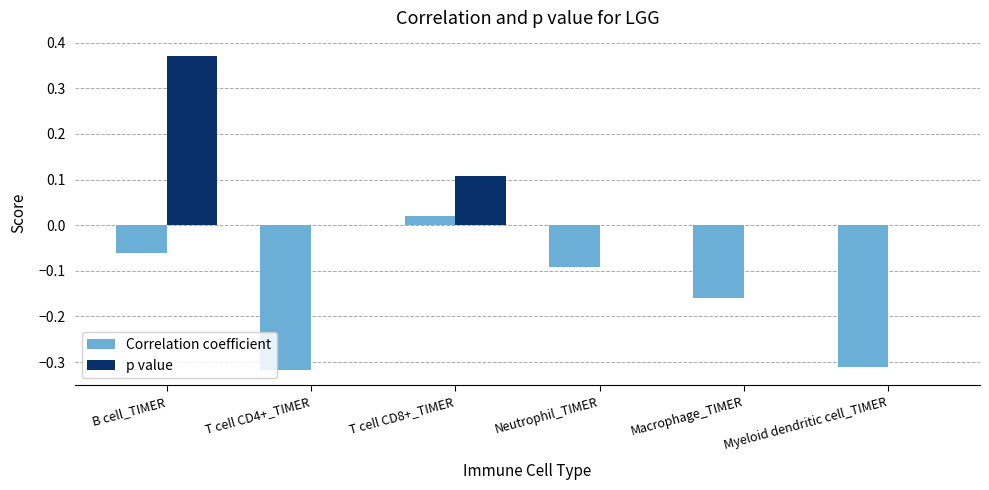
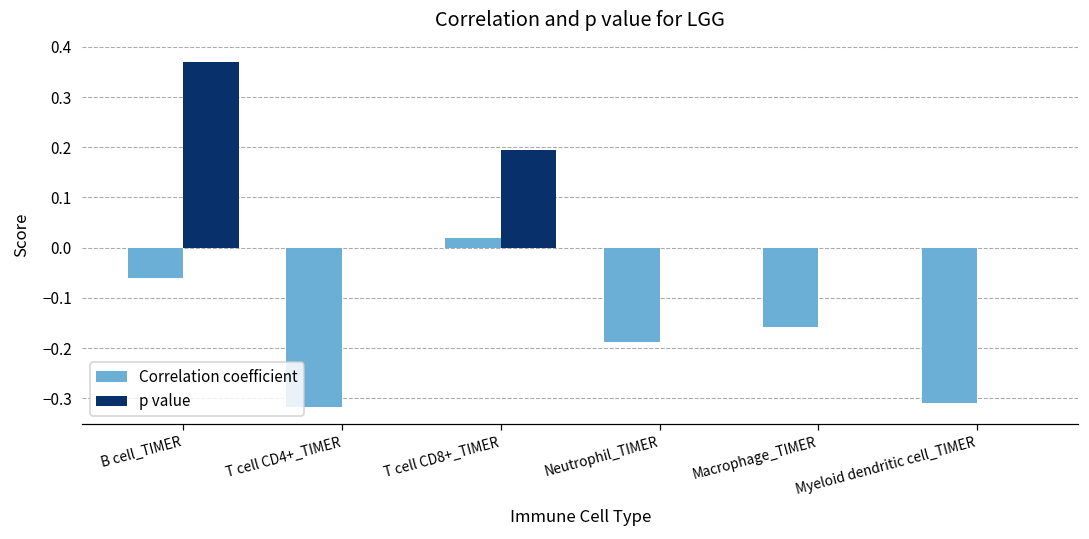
p value, T cell CD8+_TIMER: 0.11 -> 0.19
Correlation coefficient, Neutrophil_TIMER: -0.09 -> -0.19
